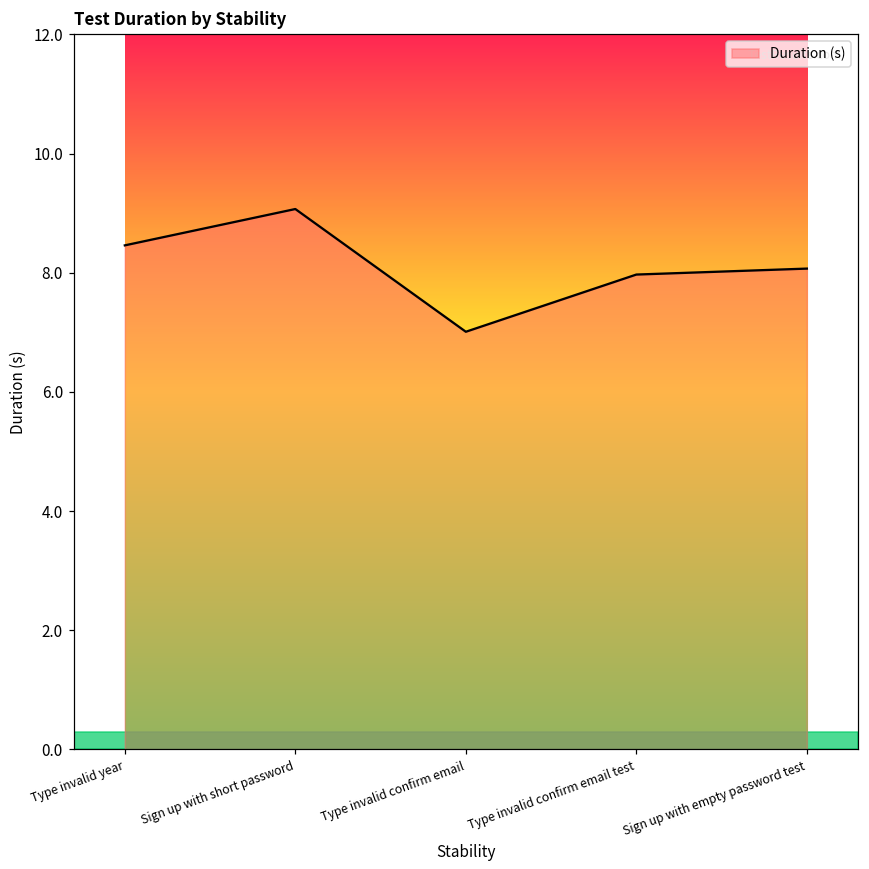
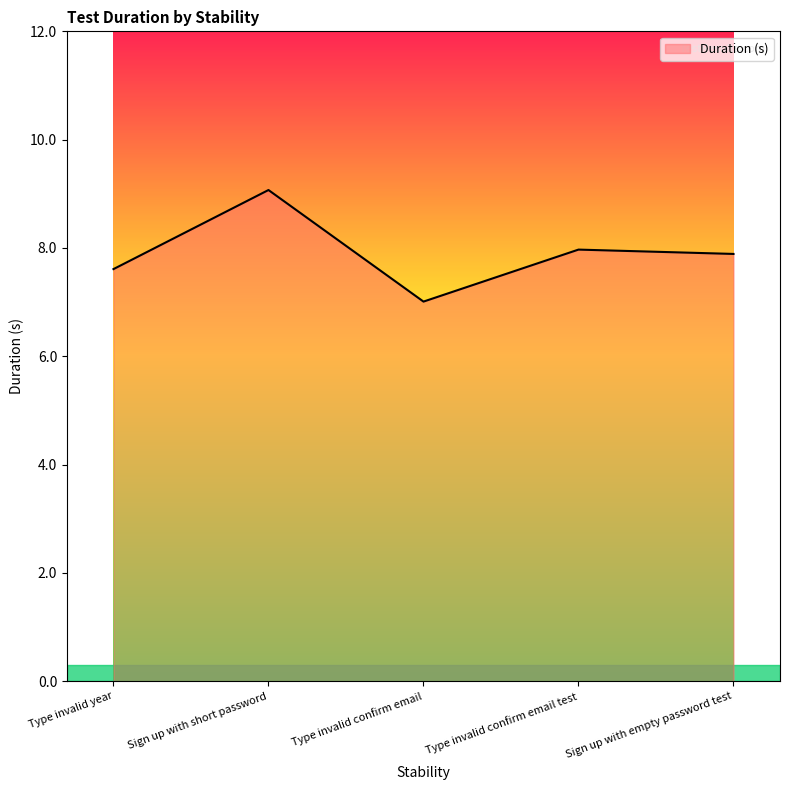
Type invalid year: 8.5 -> 7.6
Sign up with empty password test: 8.1 -> 7.9
